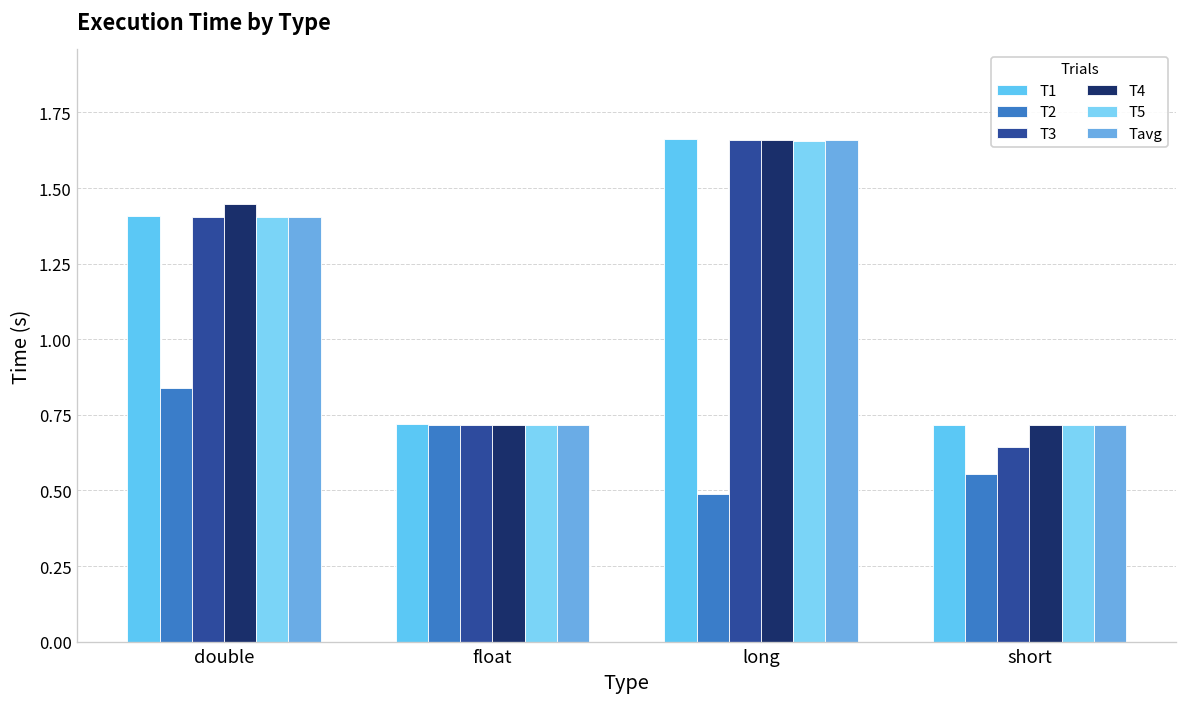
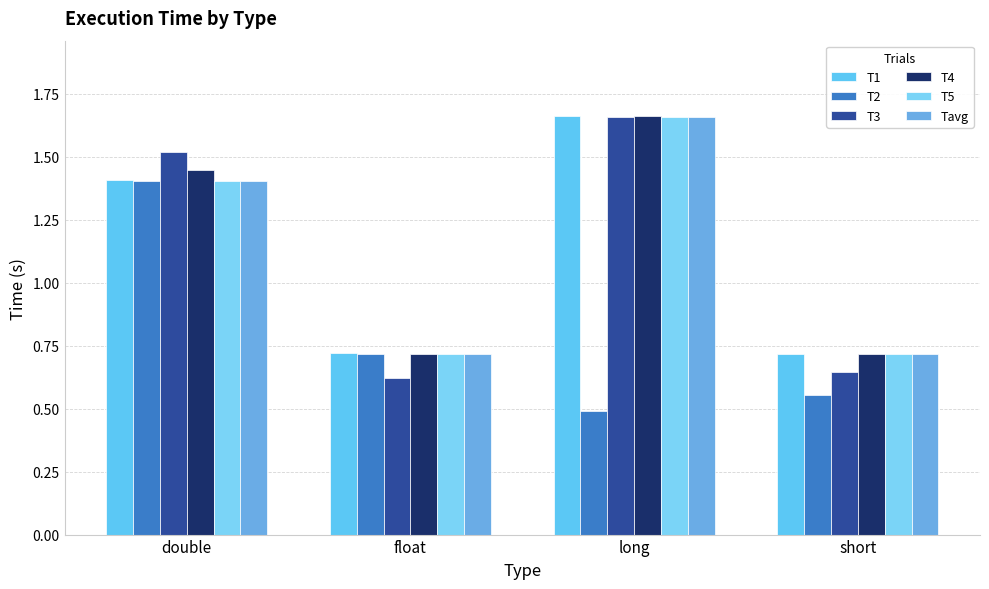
T2, double: 0.84 -> 1.40
T3, double: 1.40 -> 1.52
T3, float: 0.72 -> 0.62
